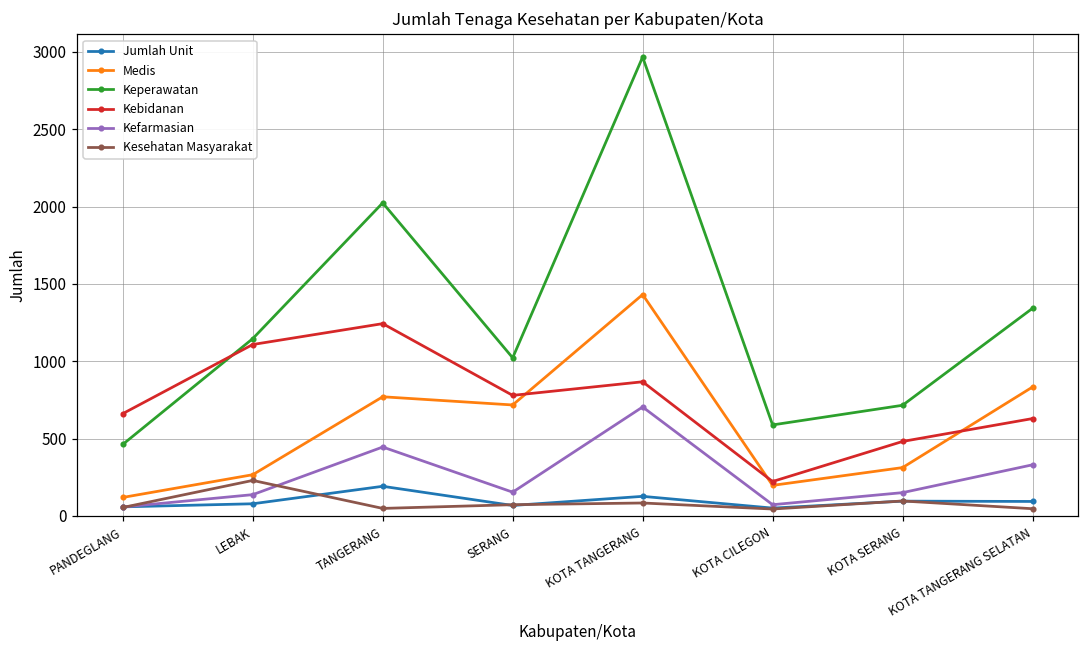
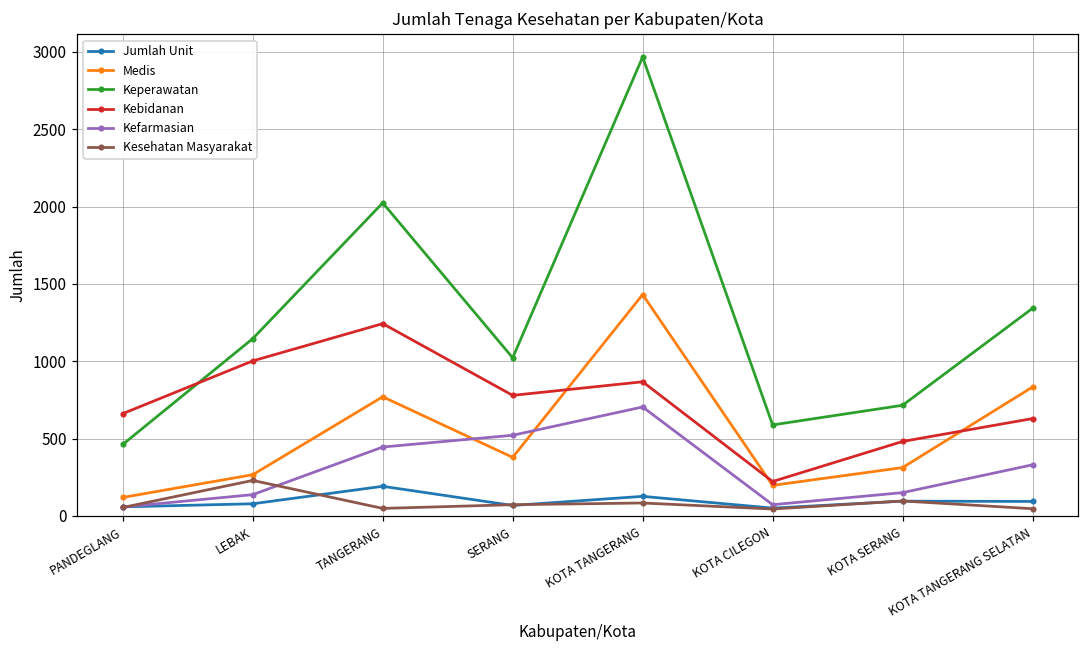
Kebidanan, LEBAK: 1110 -> 1000
Medis, SERANG: 720 -> 380
Kefarmasian, SERANG: 150 -> 520
